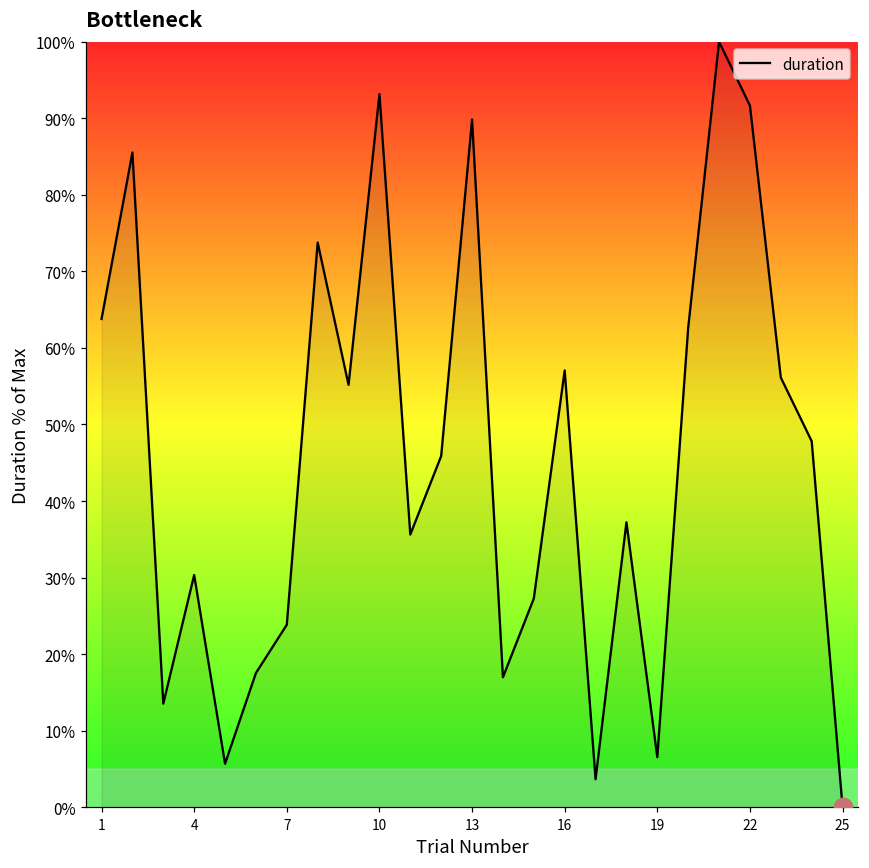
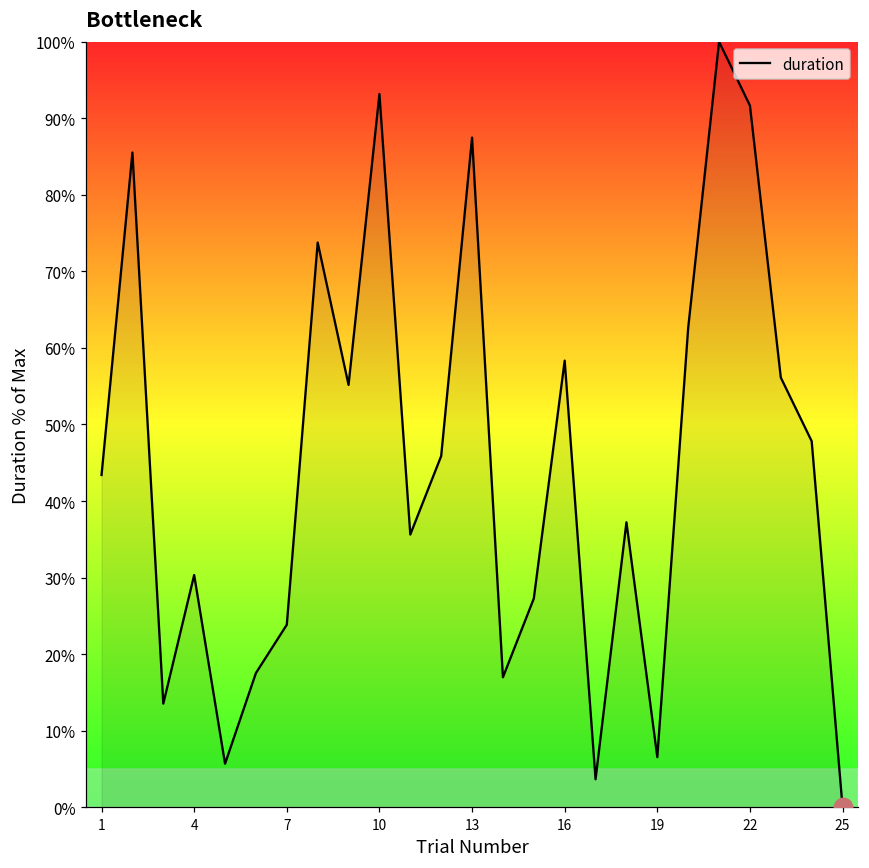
duration, 1: 64% -> 43%
duration, 13: 90% -> 87%
duration, 16: 57% -> 58%
